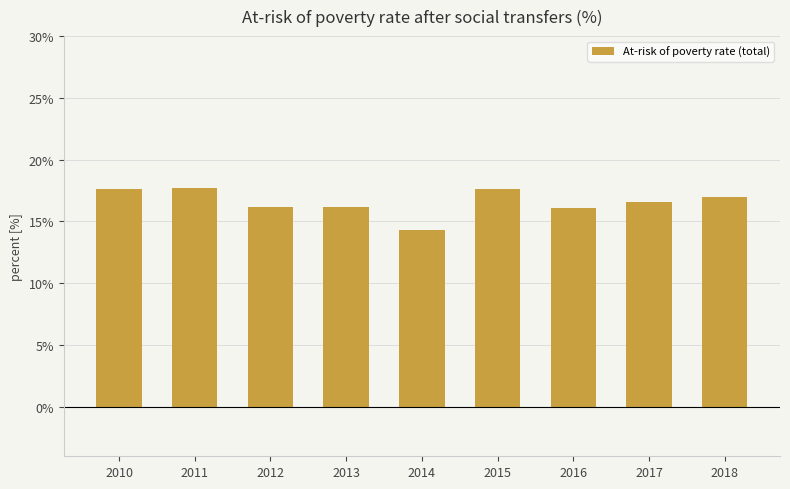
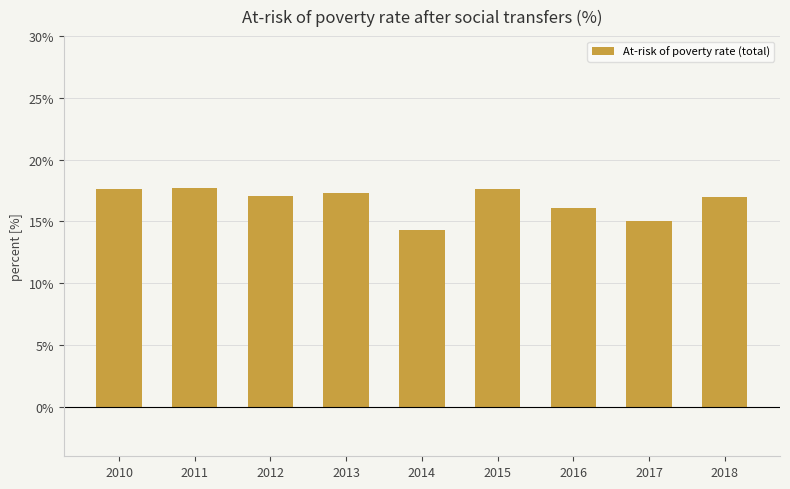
2012: 16.2% -> 17.1%
2013: 16.2% -> 17.3%
2017: 16.6% -> 15.0%
